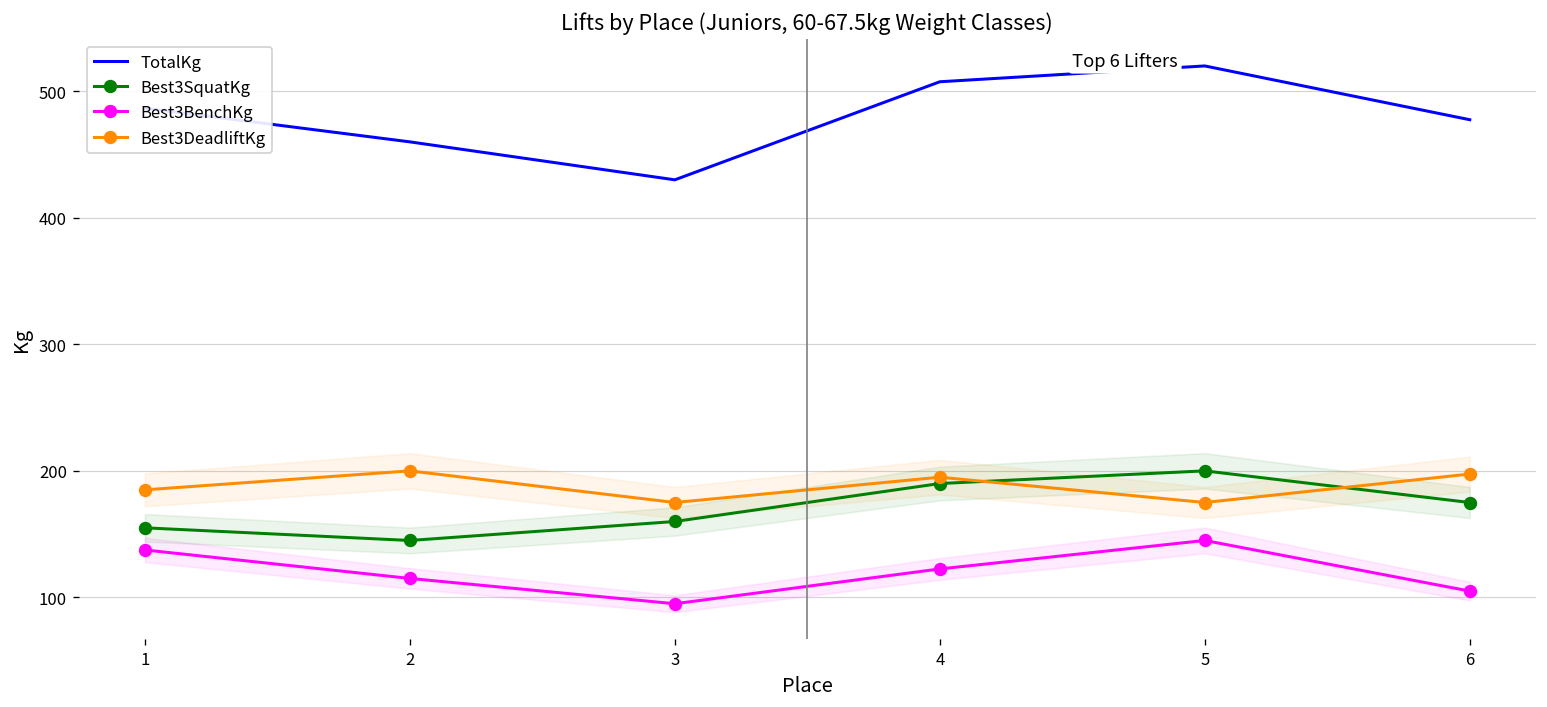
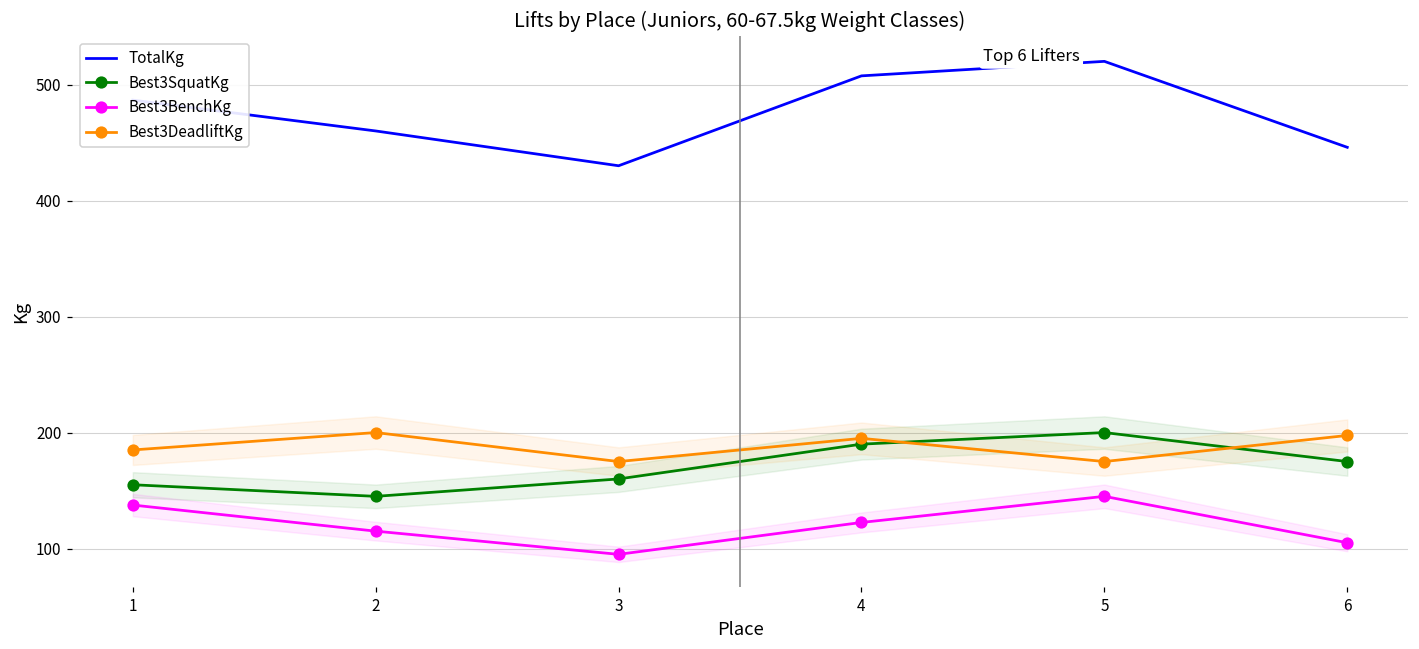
TotalKg, 6: 478 -> 446
